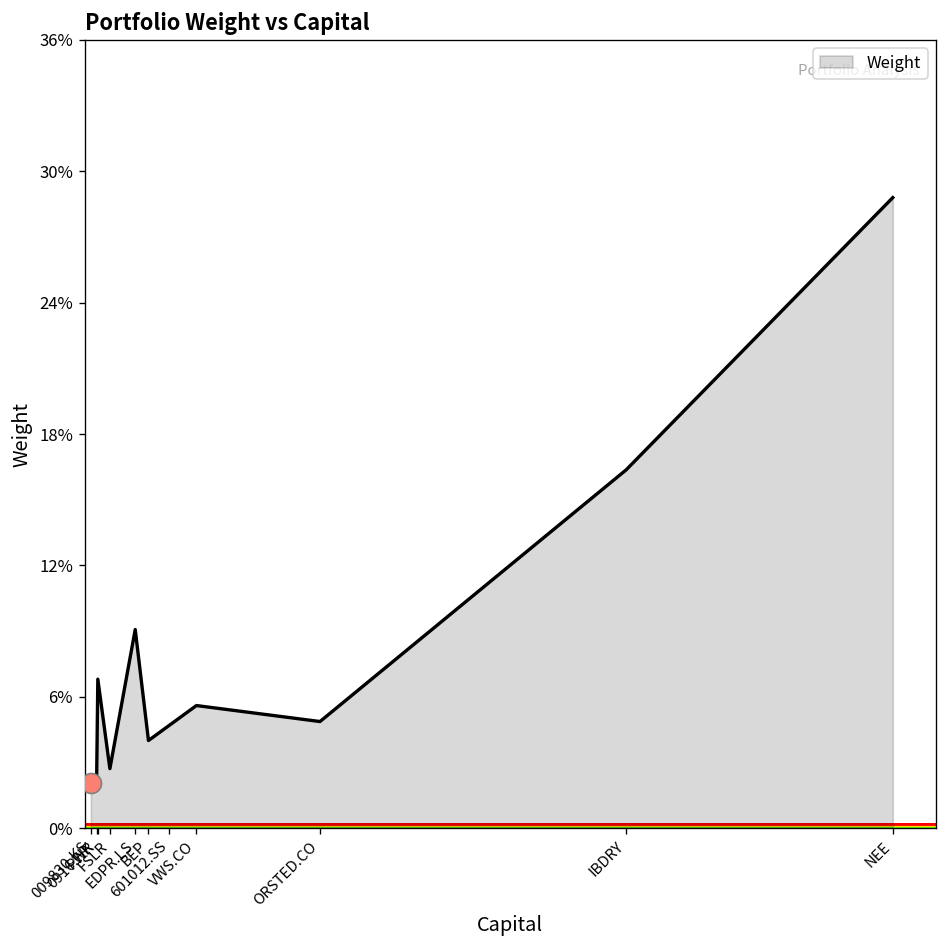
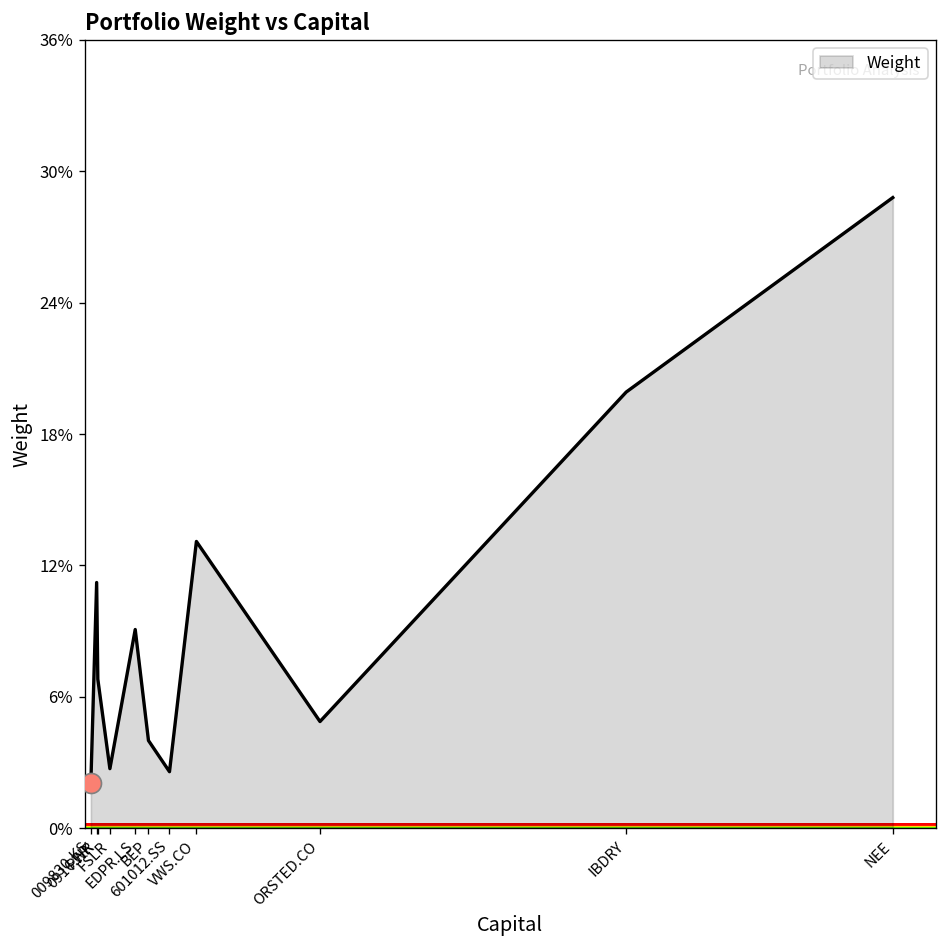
Weight, 0916.HK: 2.3% -> 11.1%
Weight, 601012.SS: 4.7% -> 2.6%
Weight, VWS.CO: 5.6% -> 13.0%
Weight, IBDRY: 16.2% -> 19.8%
